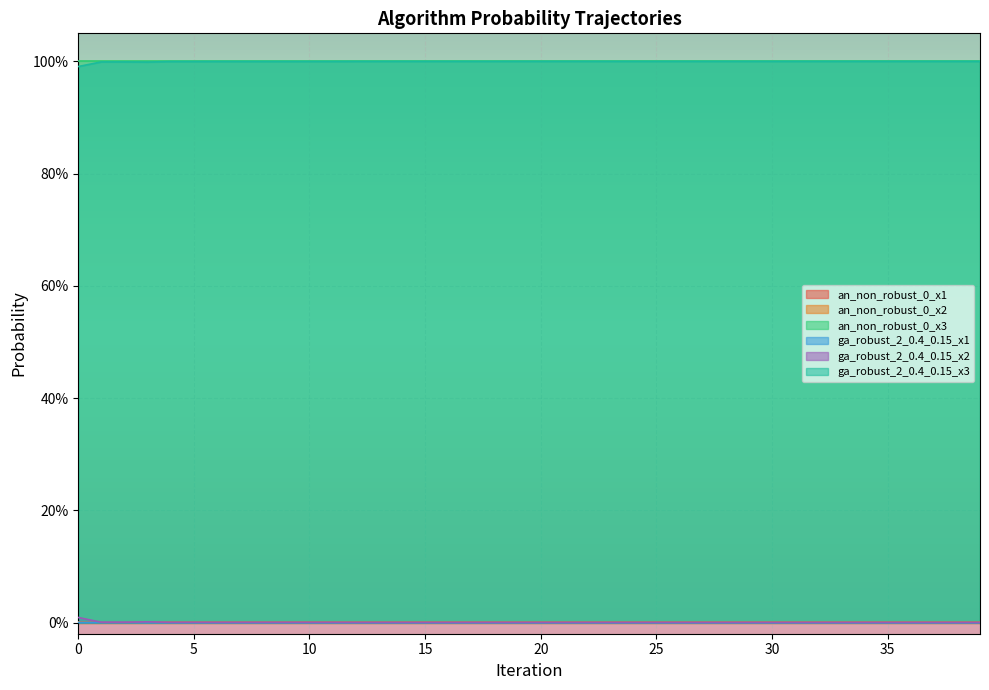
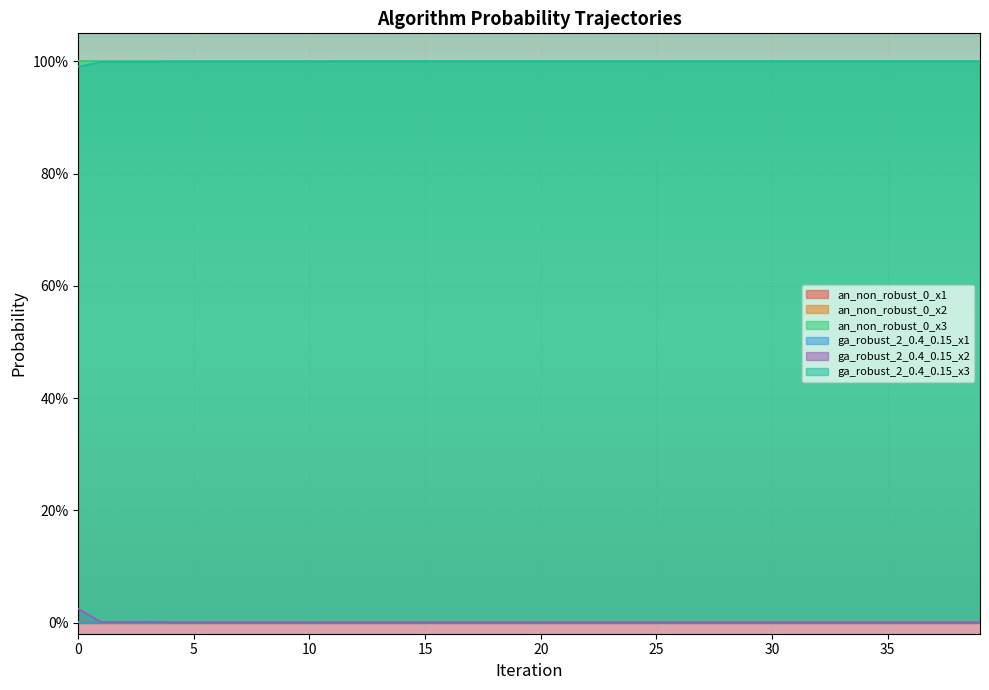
ga_robust_2_0.4_0.15_x2, 0: 1% -> 2%
